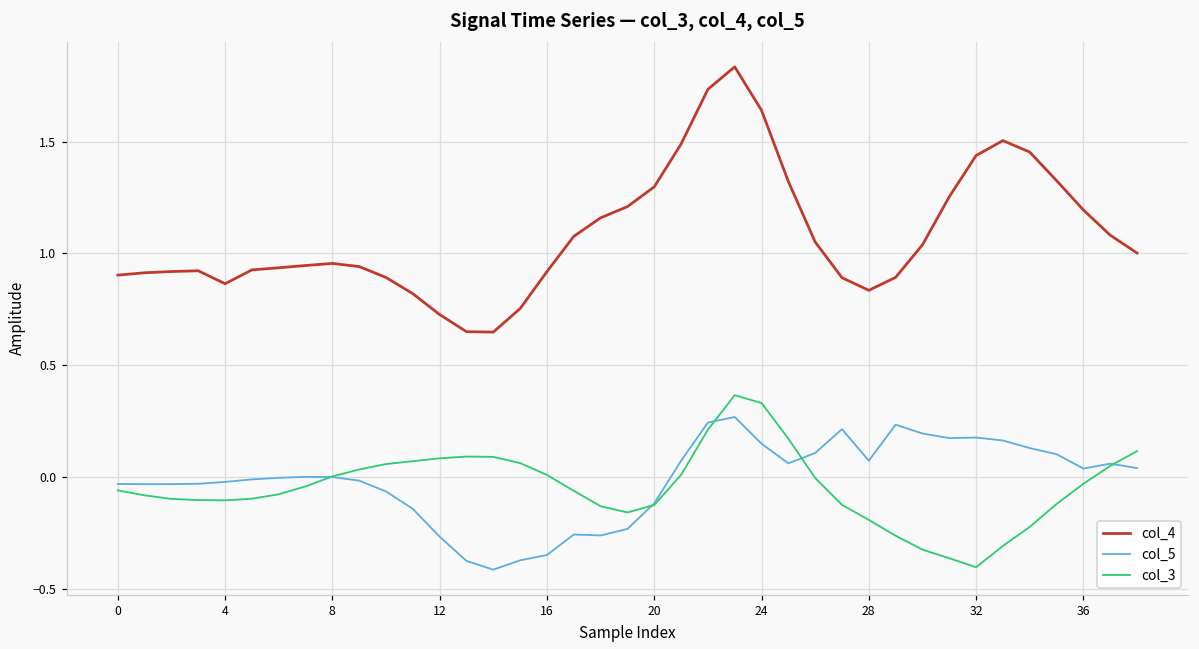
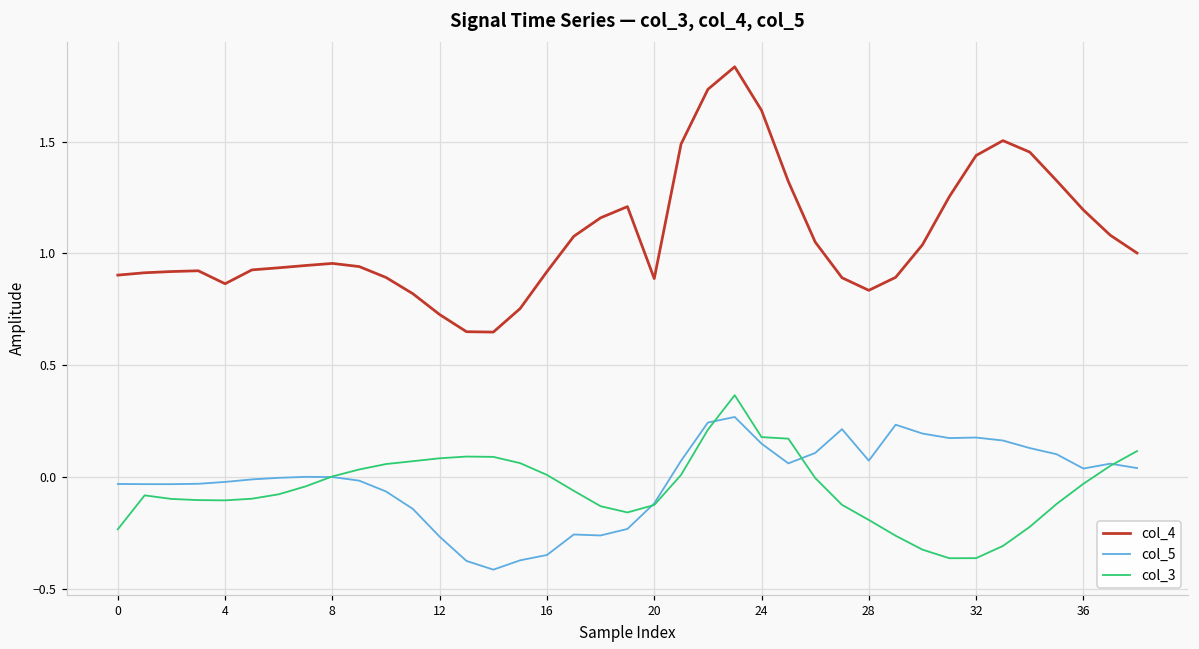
col_3, 0: -0.06 -> -0.23
col_4, 20: 1.30 -> 0.89
col_3, 24: 0.33 -> 0.18
col_3, 32: -0.40 -> -0.36
